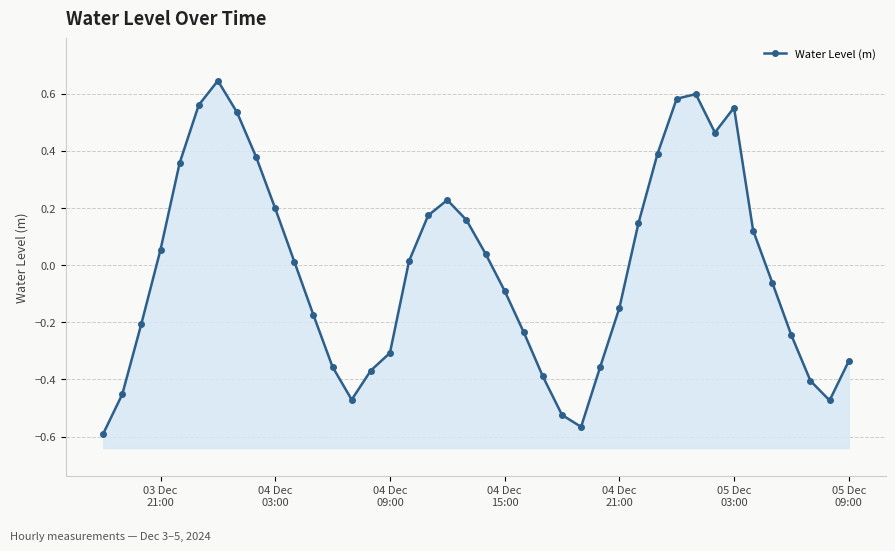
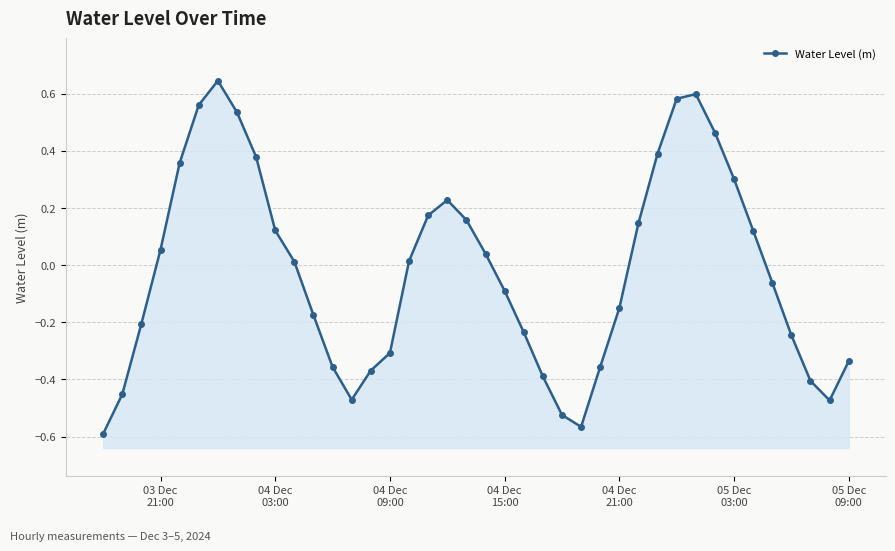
04 Dec 03:00: 0.20 -> 0.12
05 Dec 03:00: 0.55 -> 0.30
